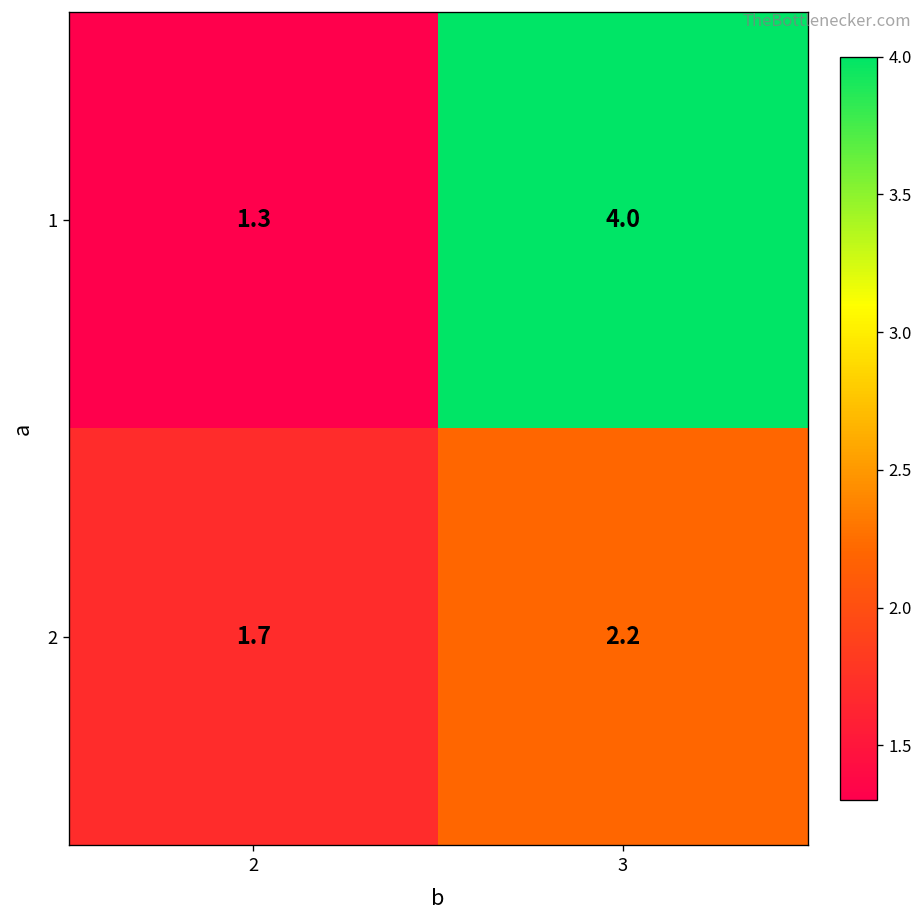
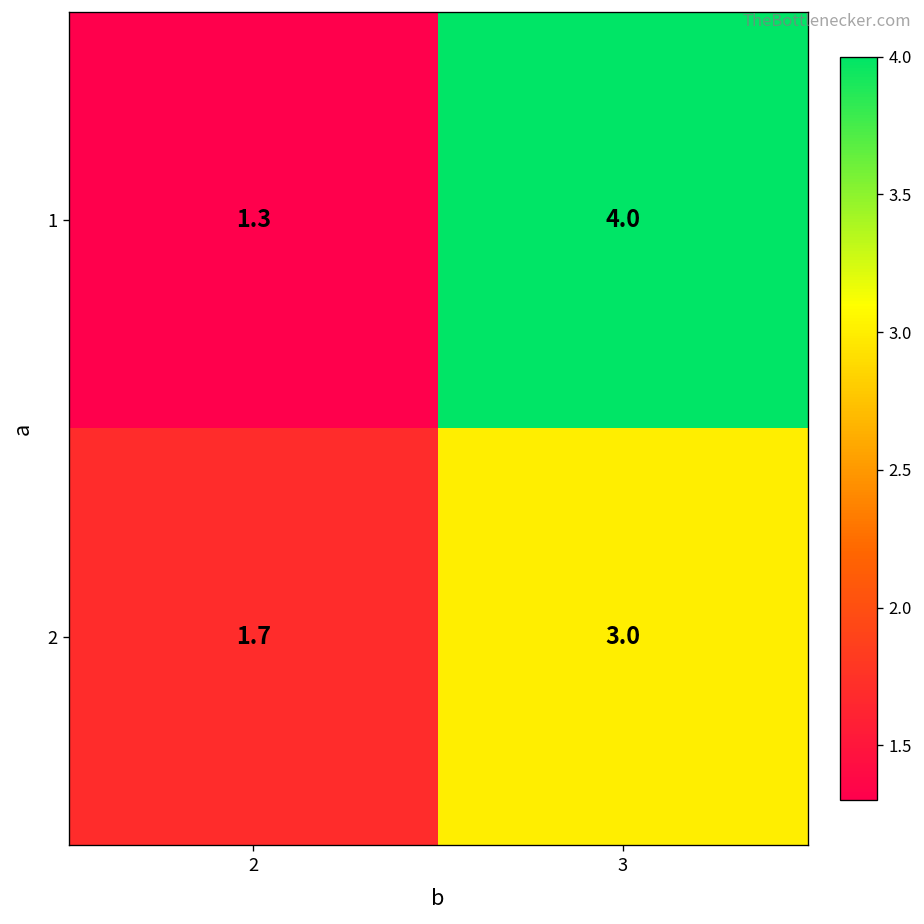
2, 3: 2.2 -> 3.0
